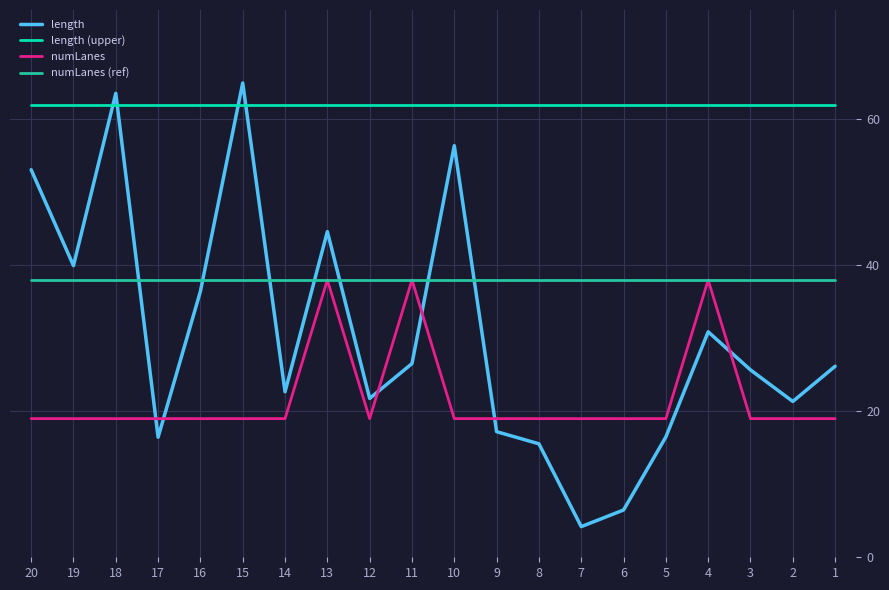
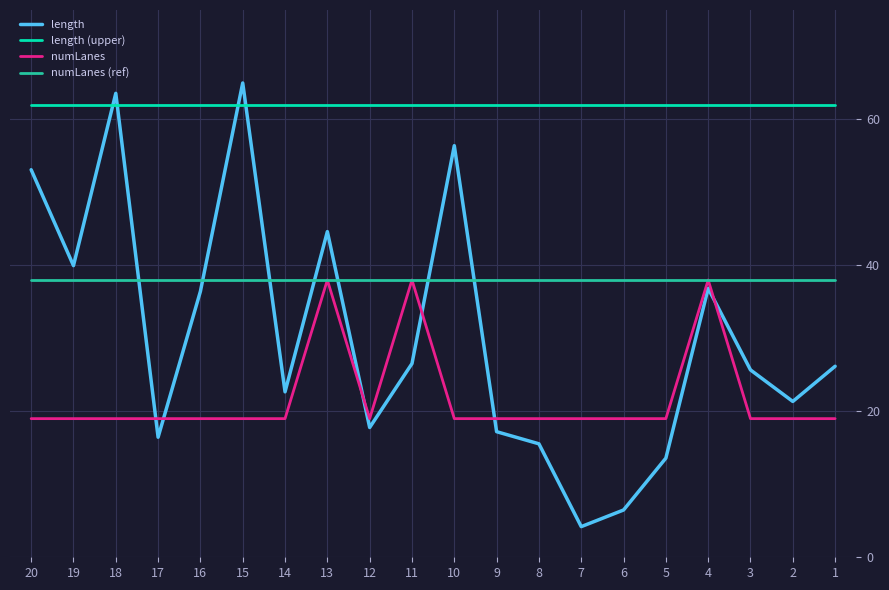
length, 12: 22 -> 18
length, 5: 16 -> 14
length, 4: 31 -> 37
